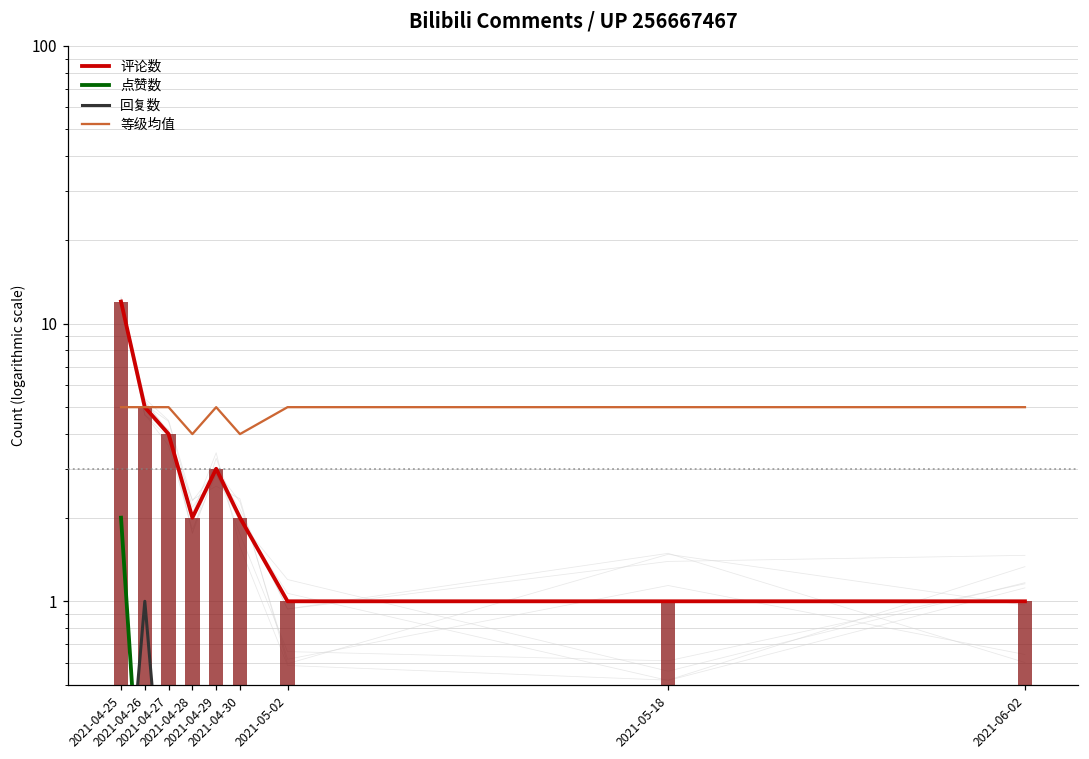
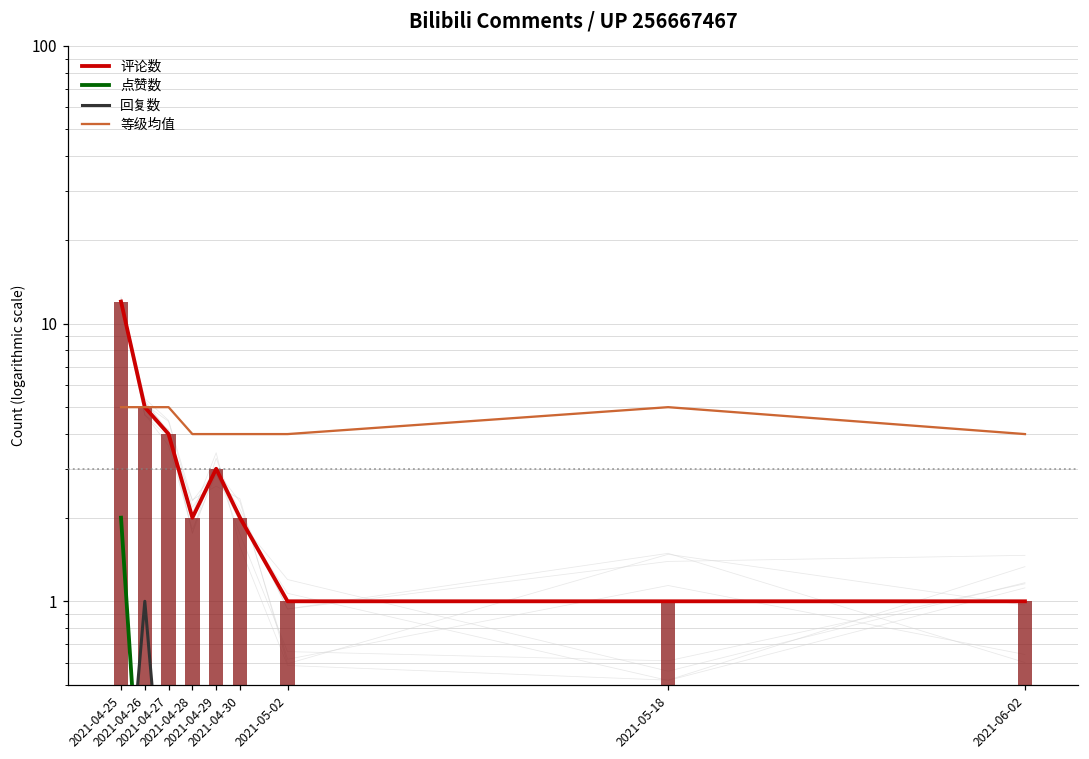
等级均值, 2021-04-29: 5 -> 4
等级均值, 2021-05-02: 5 -> 4
等级均值, 2021-06-02: 5 -> 4
